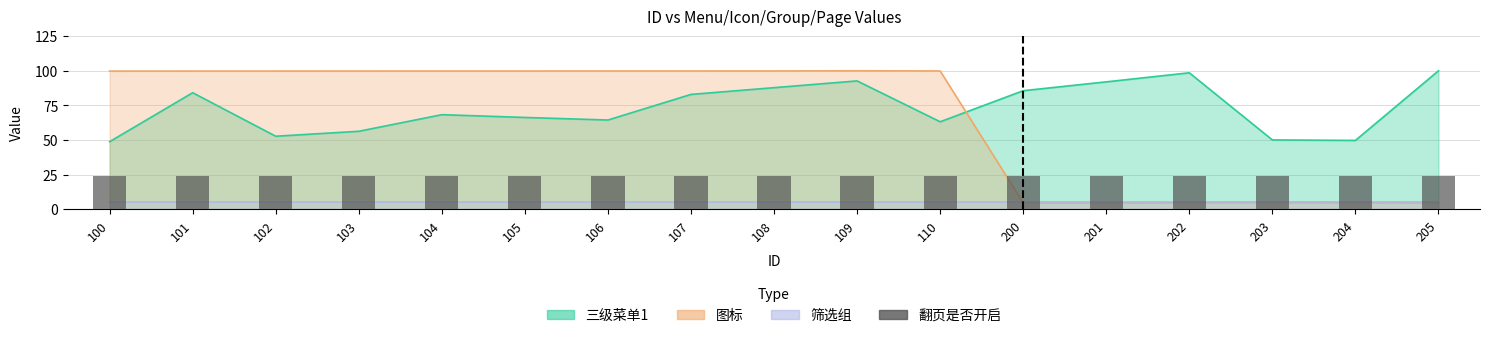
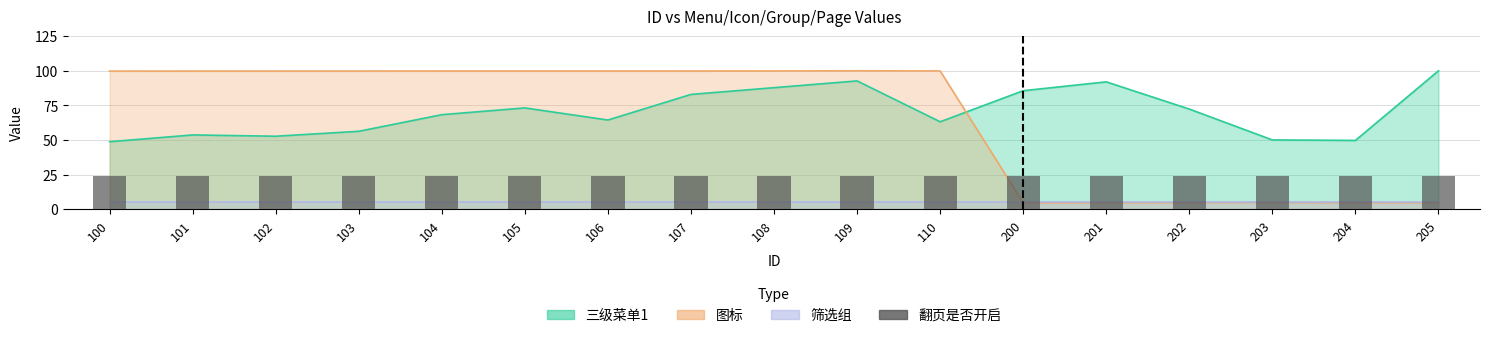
三级菜单1, 101: 84 -> 54
三级菜单1, 105: 66 -> 73
三级菜单1, 202: 99 -> 72
